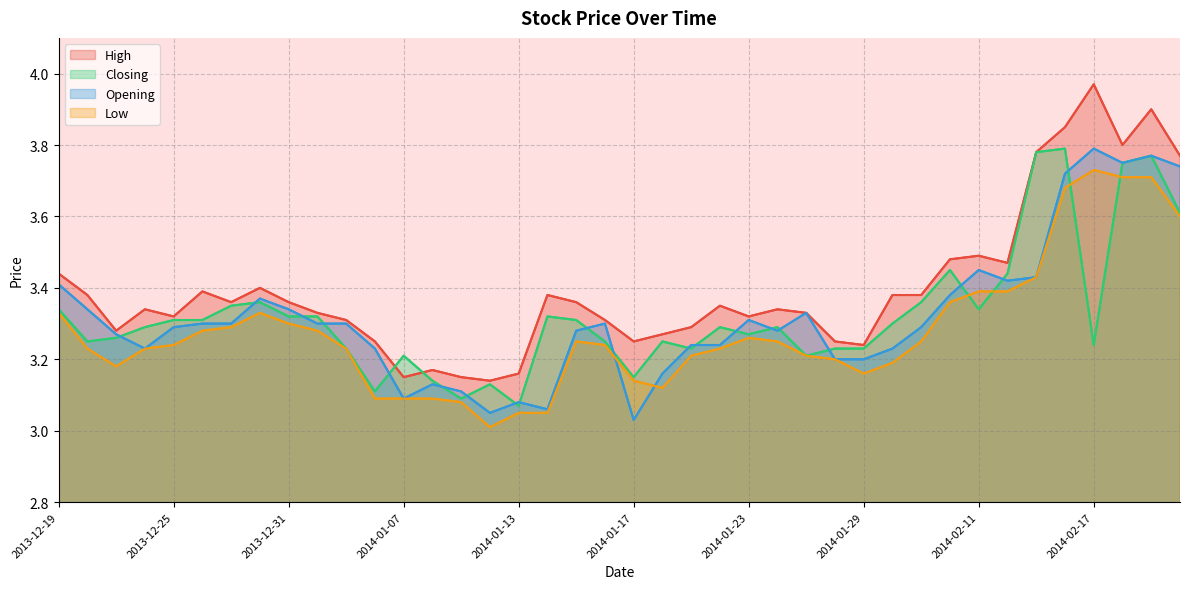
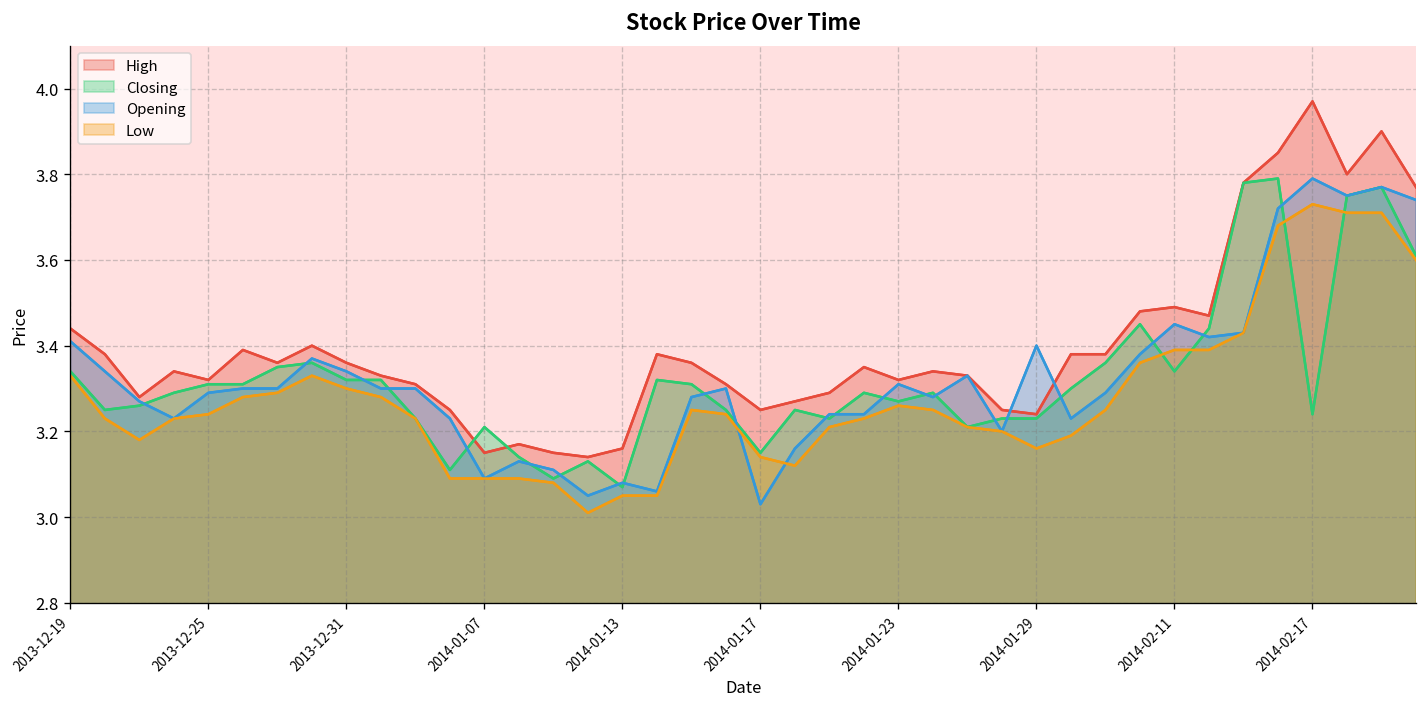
Opening, 2014-01-29: 3.2 -> 3.4
